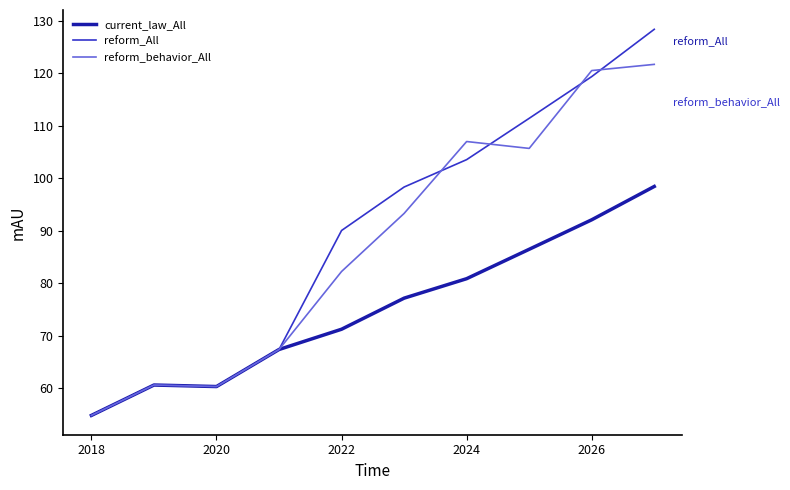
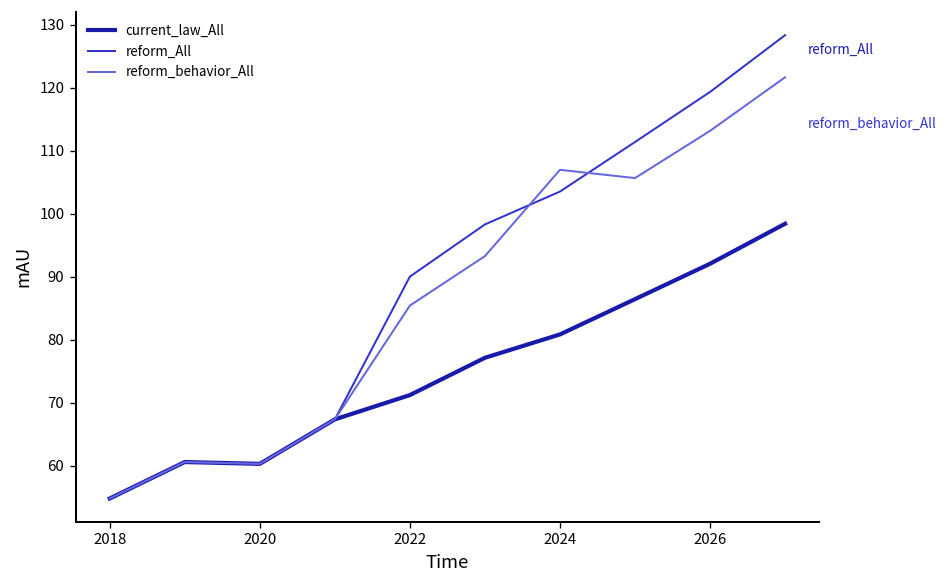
reform_behavior_All, 2022: 82 -> 85
reform_behavior_All, 2026: 120 -> 113
